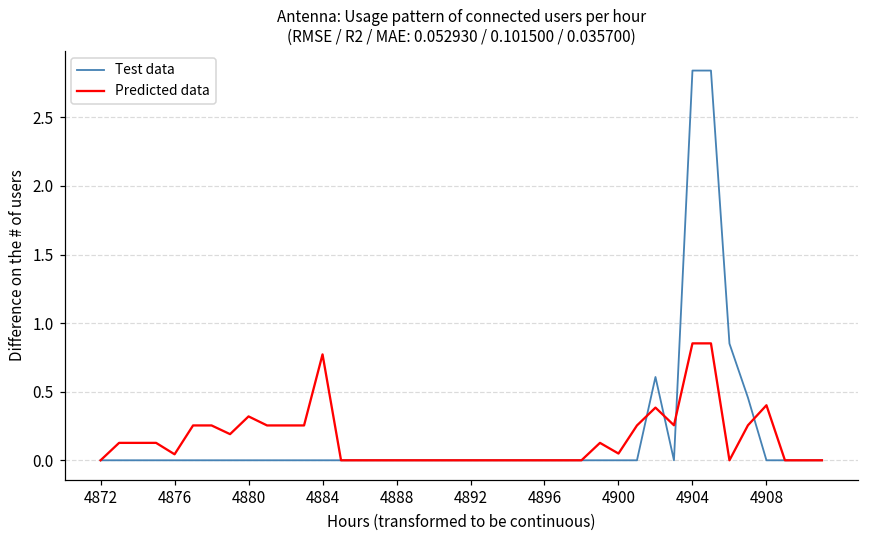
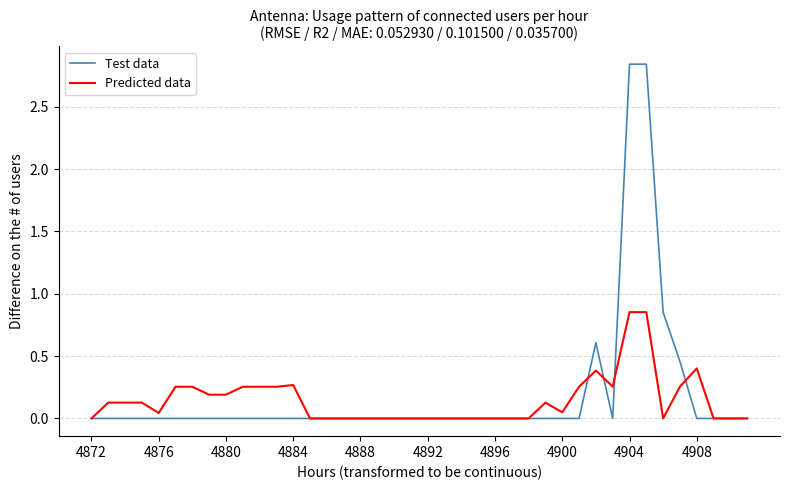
Predicted data, 4880: 0.32 -> 0.19
Predicted data, 4884: 0.77 -> 0.27
